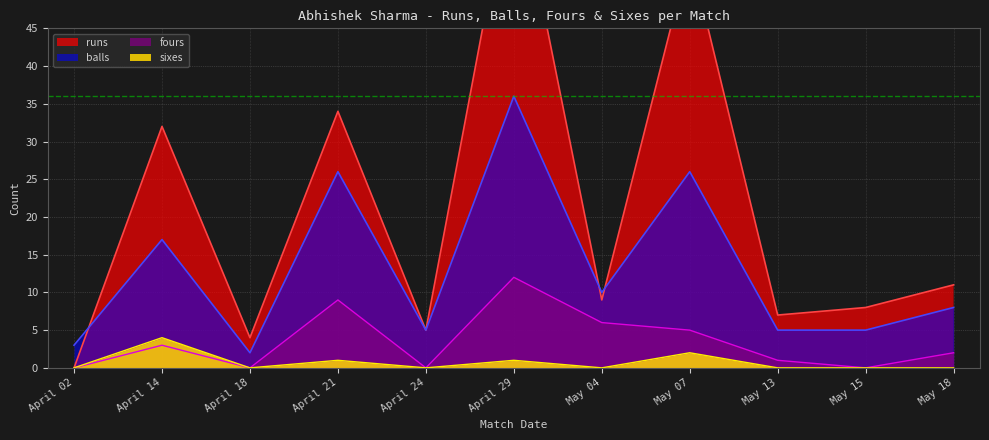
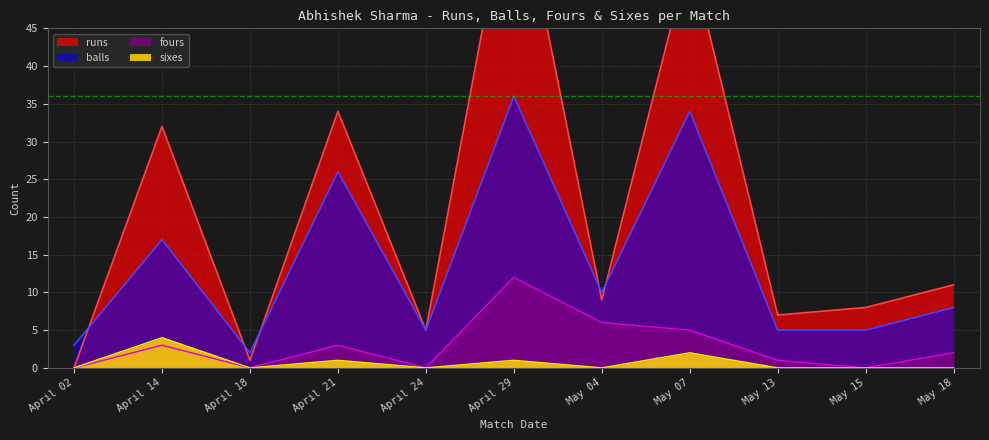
runs, April 18: 4 -> 1
fours, April 21: 9 -> 3
balls, May 07: 26 -> 34
